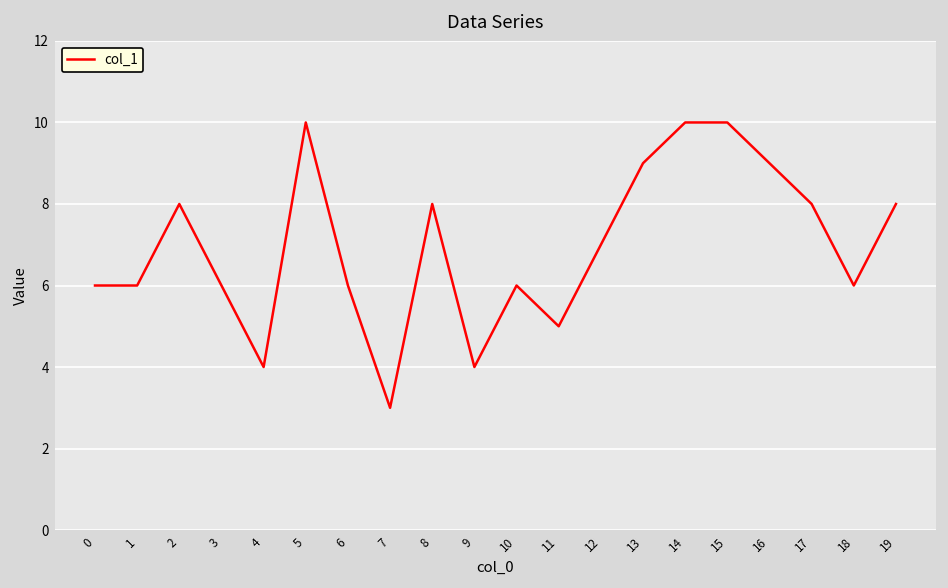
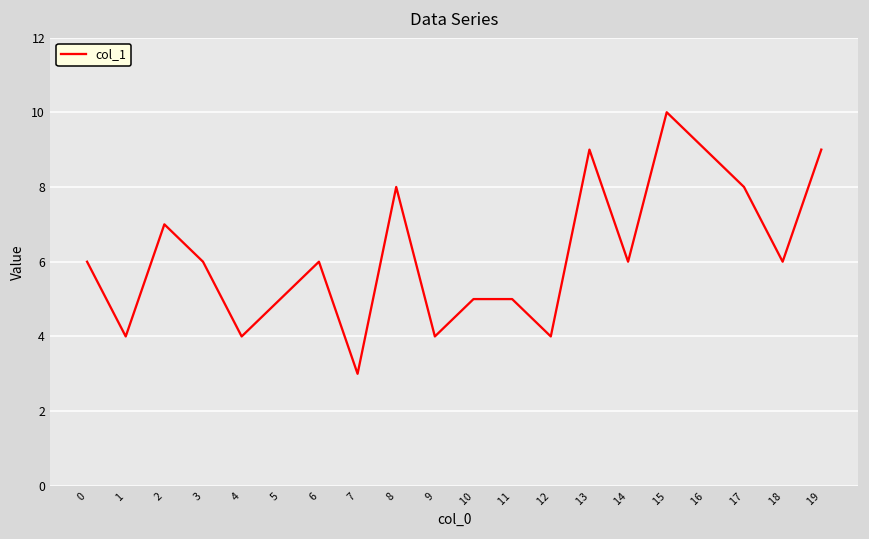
1: 6 -> 4
2: 8 -> 7
5: 10 -> 5
10: 6 -> 5
12: 7 -> 4
14: 10 -> 6
19: 8 -> 9
